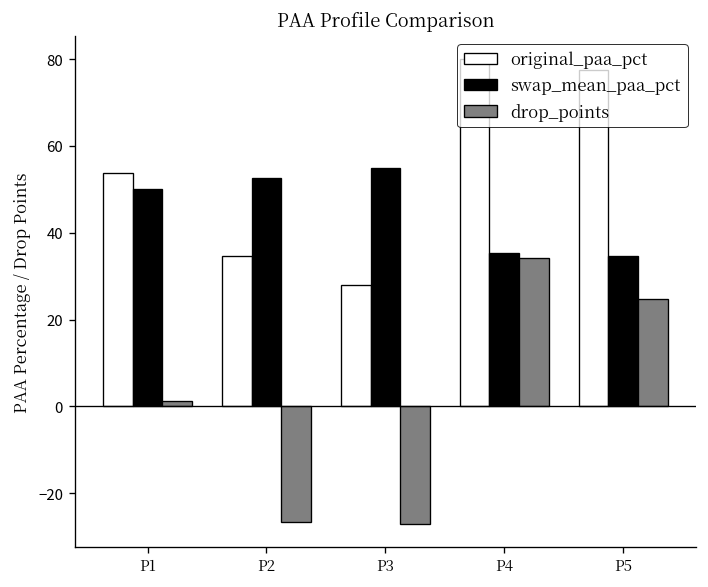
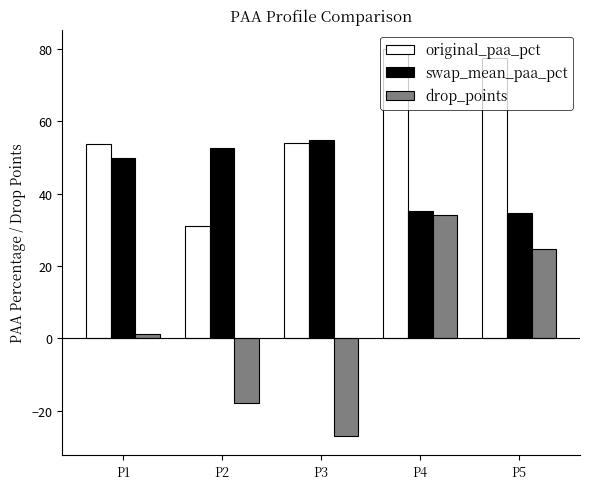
original_paa_pct, P2: 35 -> 31
drop_points, P2: -27 -> -18
original_paa_pct, P3: 28 -> 54
